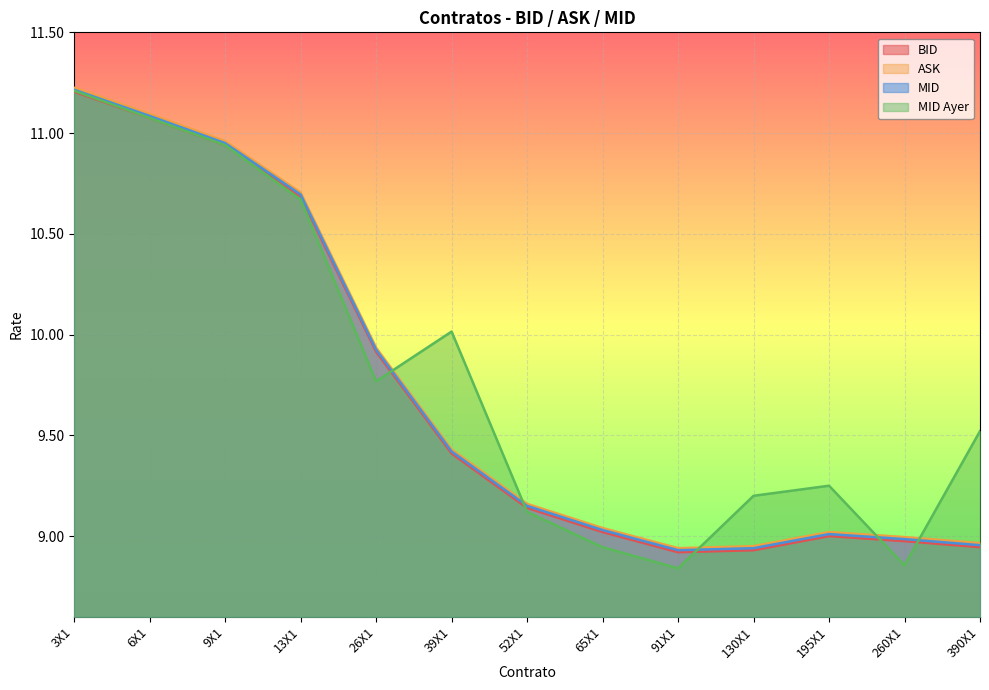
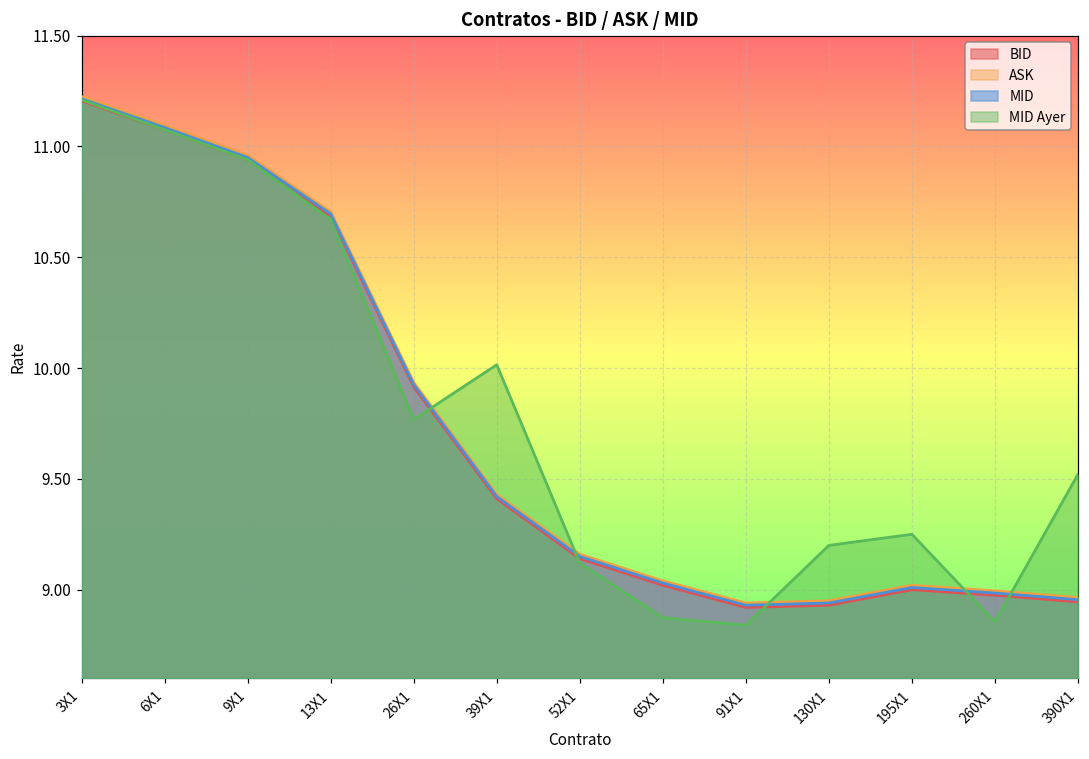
MID Ayer, 65X1: 8.95 -> 8.87
